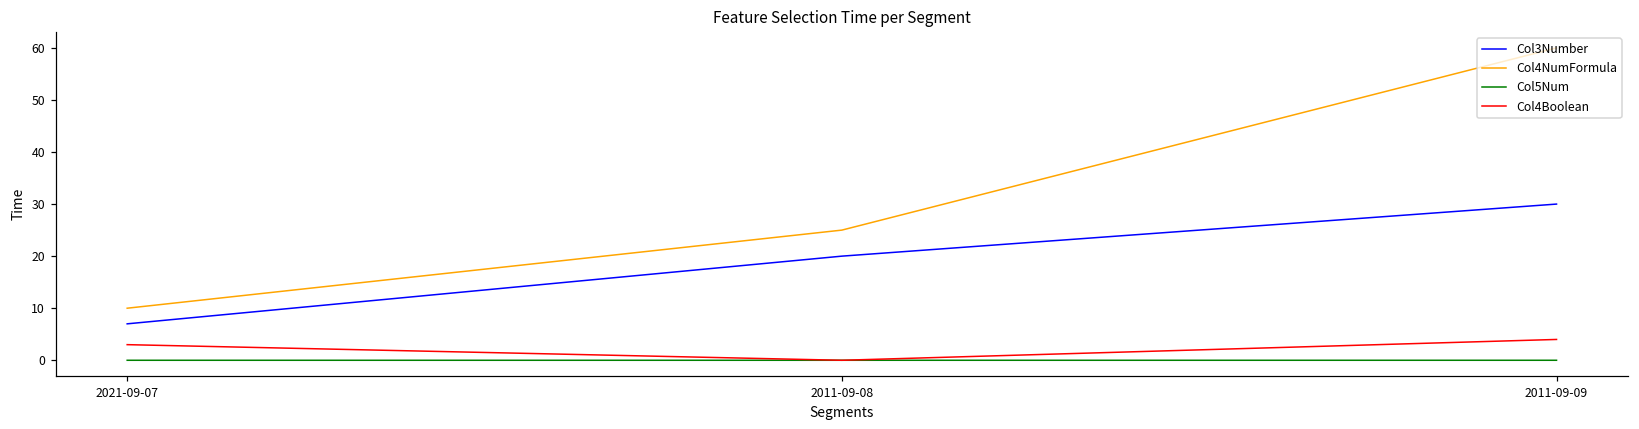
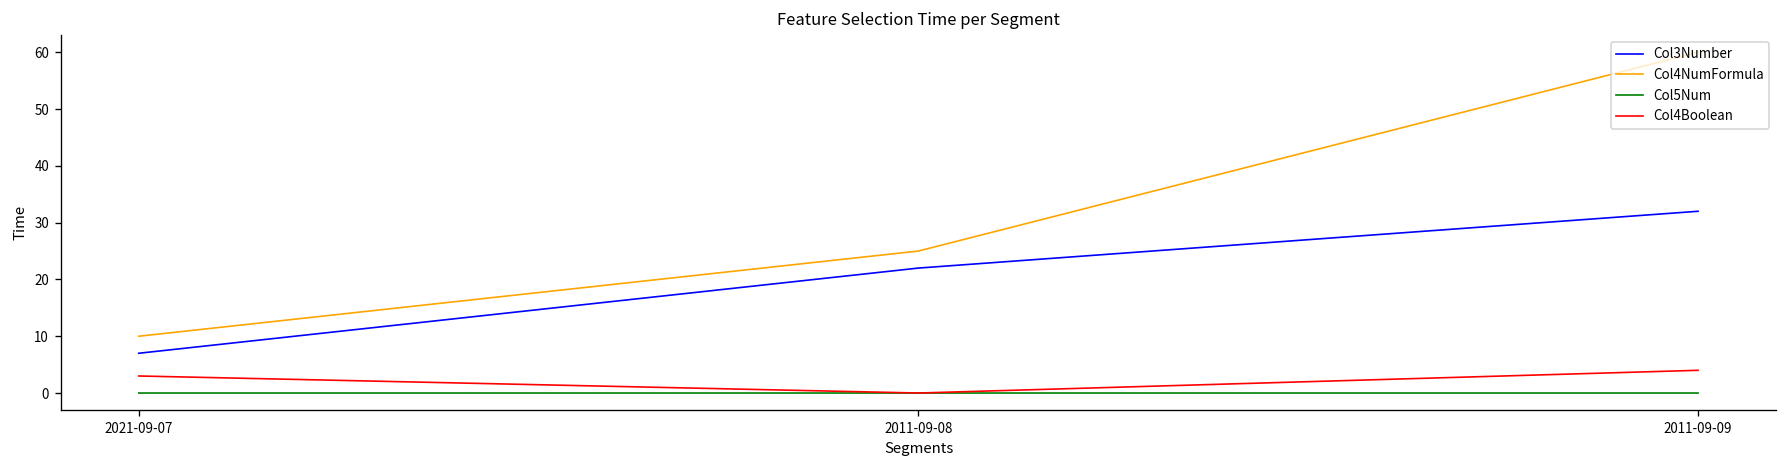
Col3Number, 2011-09-08: 20 -> 22
Col3Number, 2011-09-09: 30 -> 32
